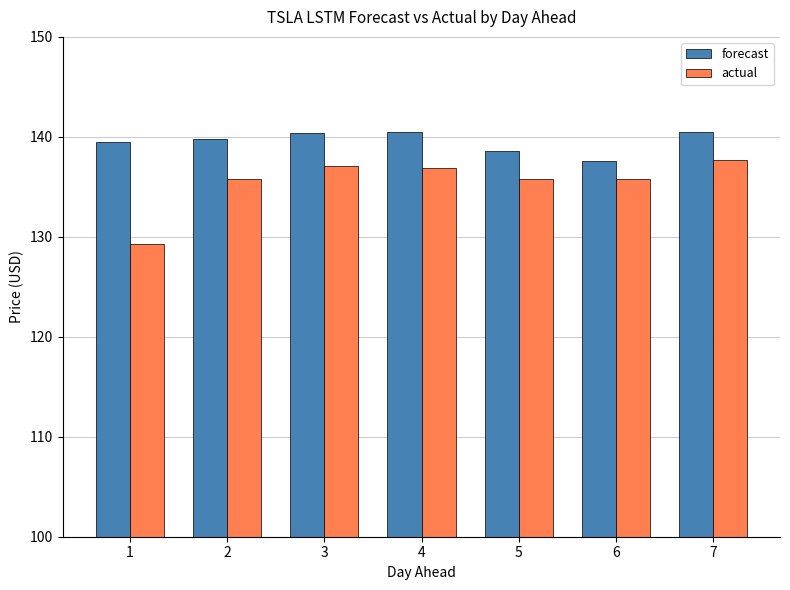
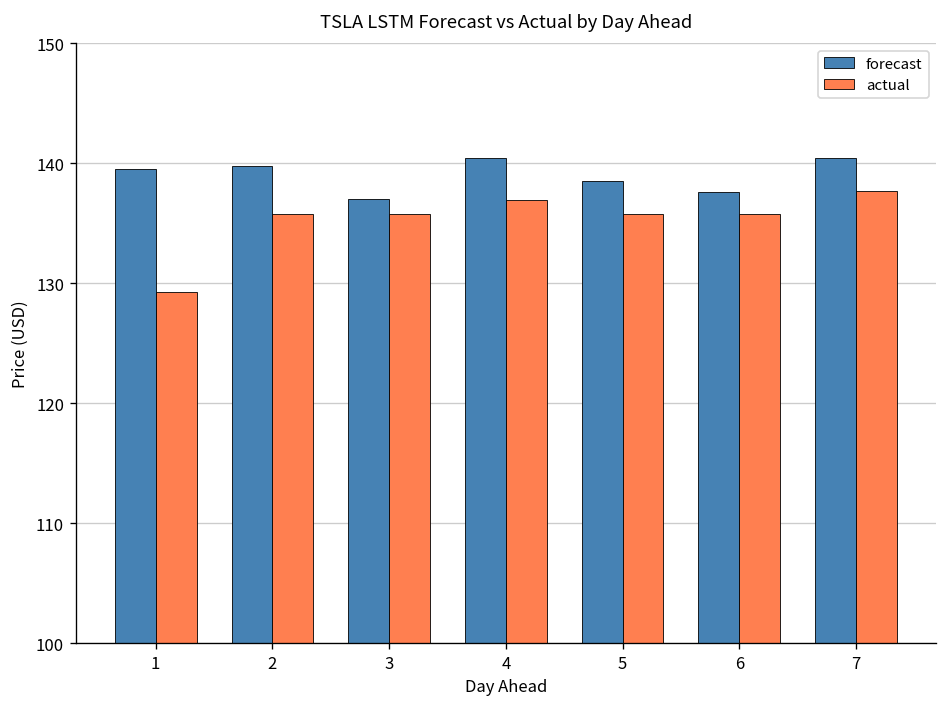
forecast, 3: 140 -> 137
actual, 3: 137 -> 136
